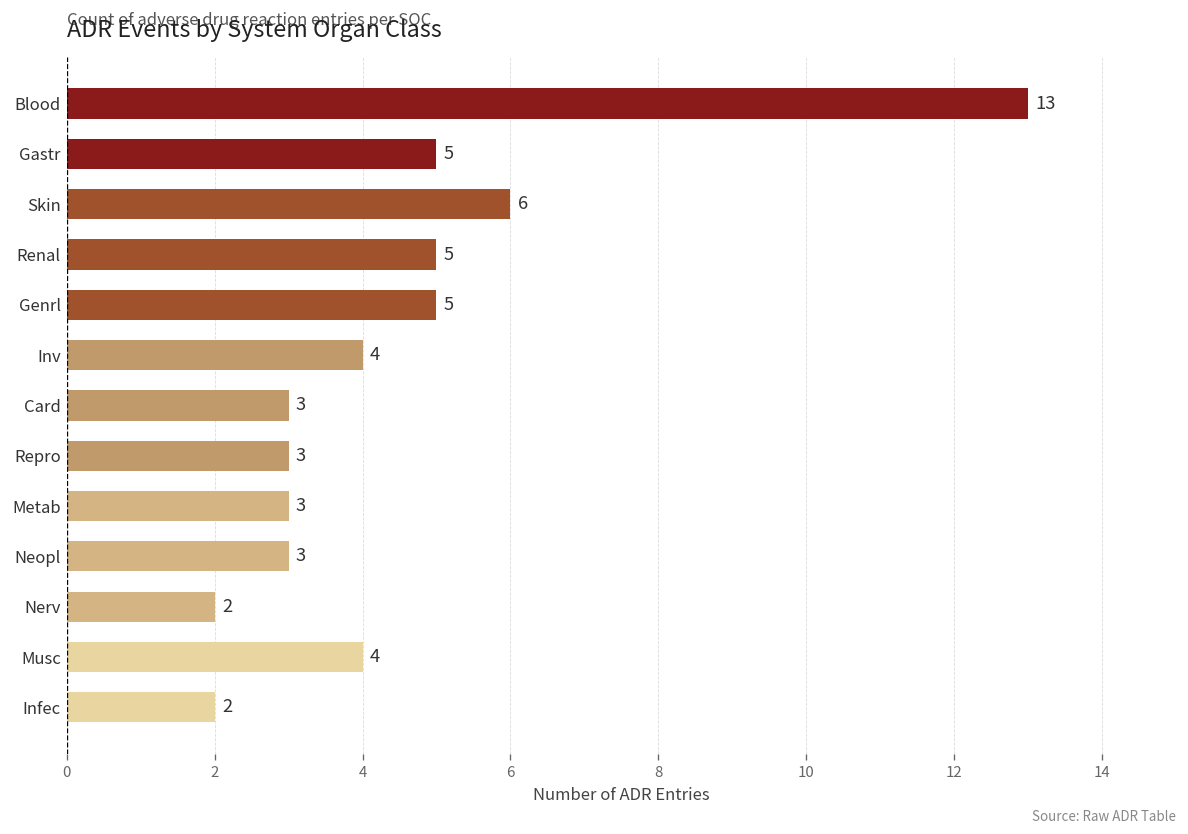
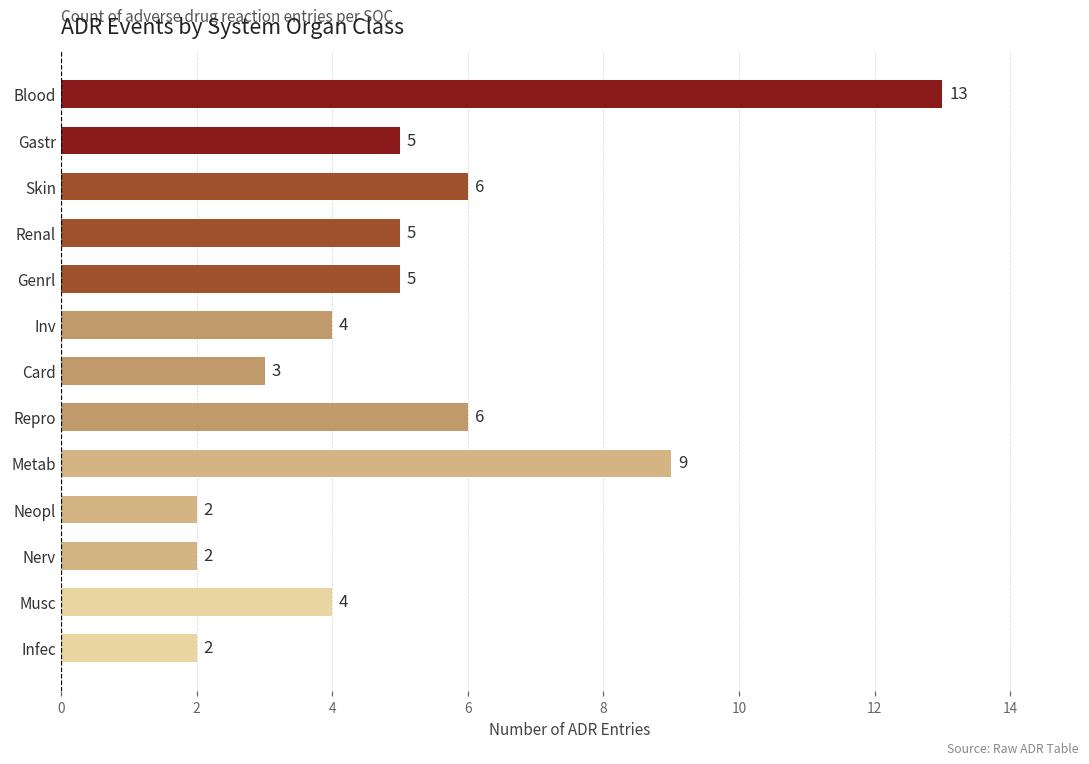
Repro: 3 -> 6
Metab: 3 -> 9
Neopl: 3 -> 2
